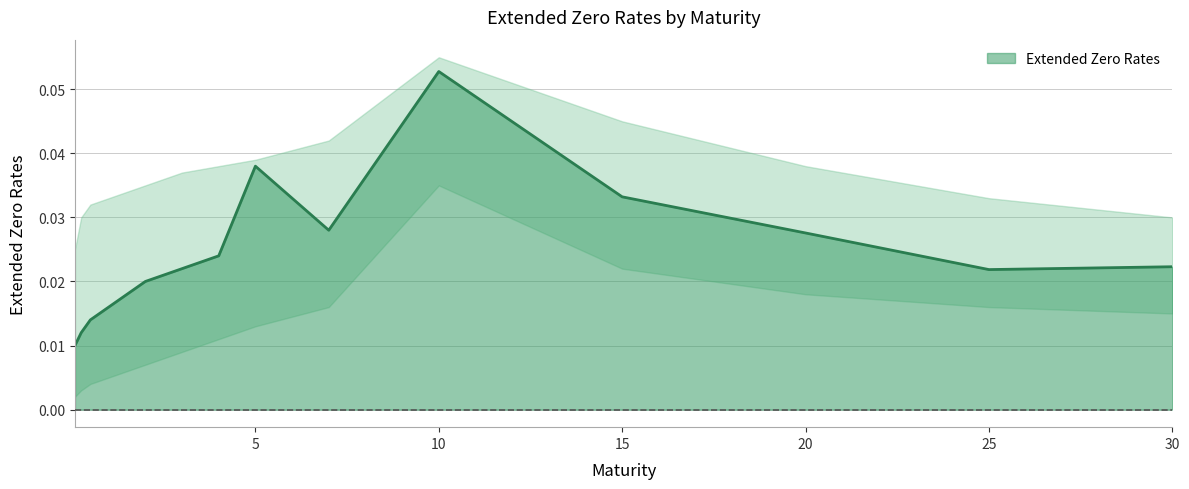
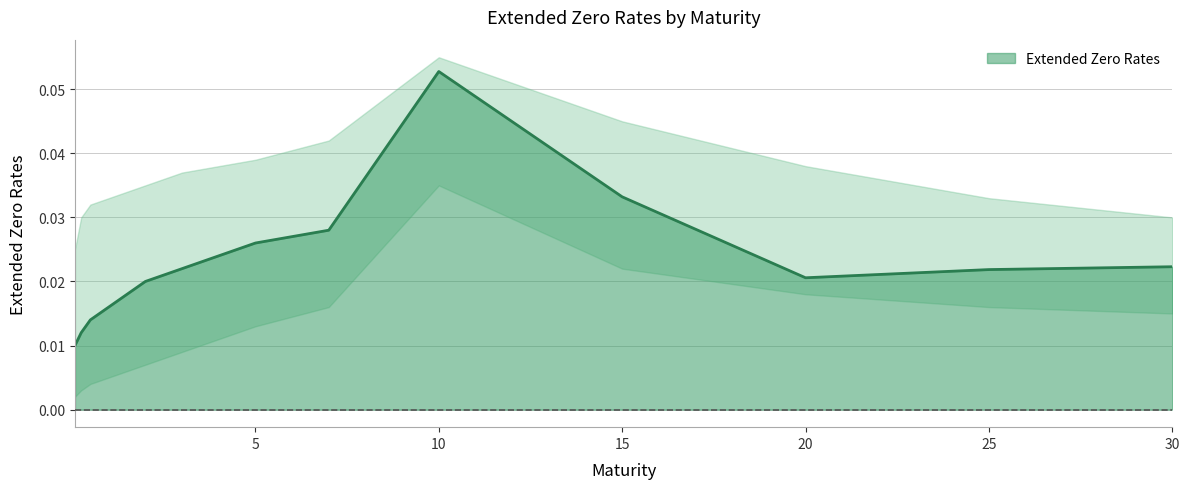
Extended Zero Rates, 5: 0.038 -> 0.026
Extended Zero Rates, 20: 0.028 -> 0.021
